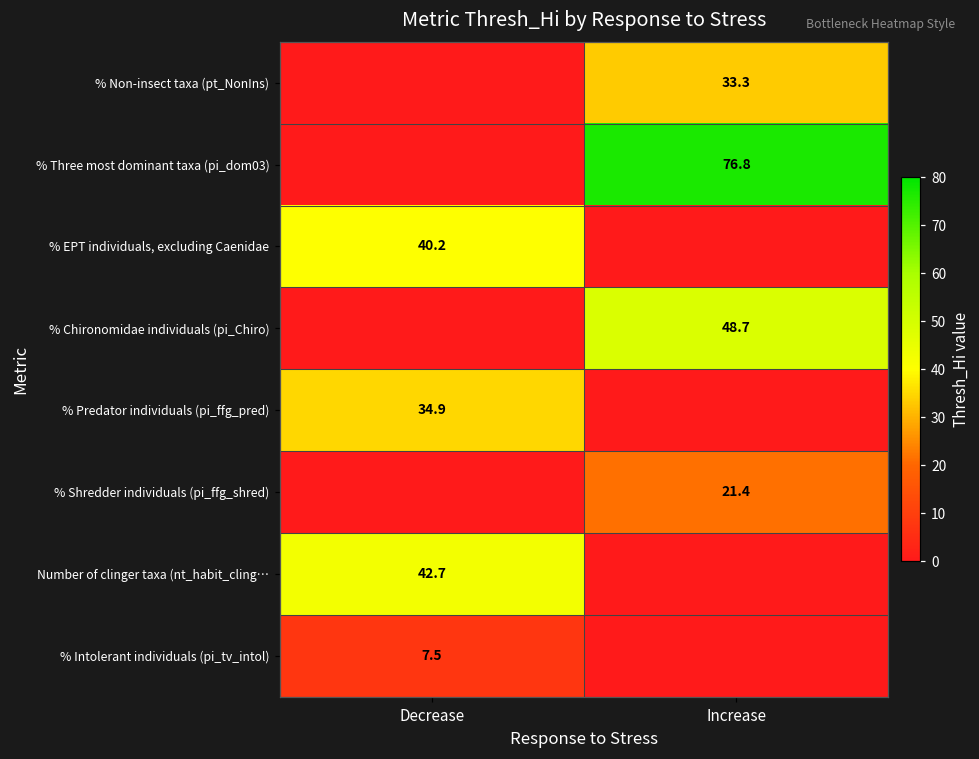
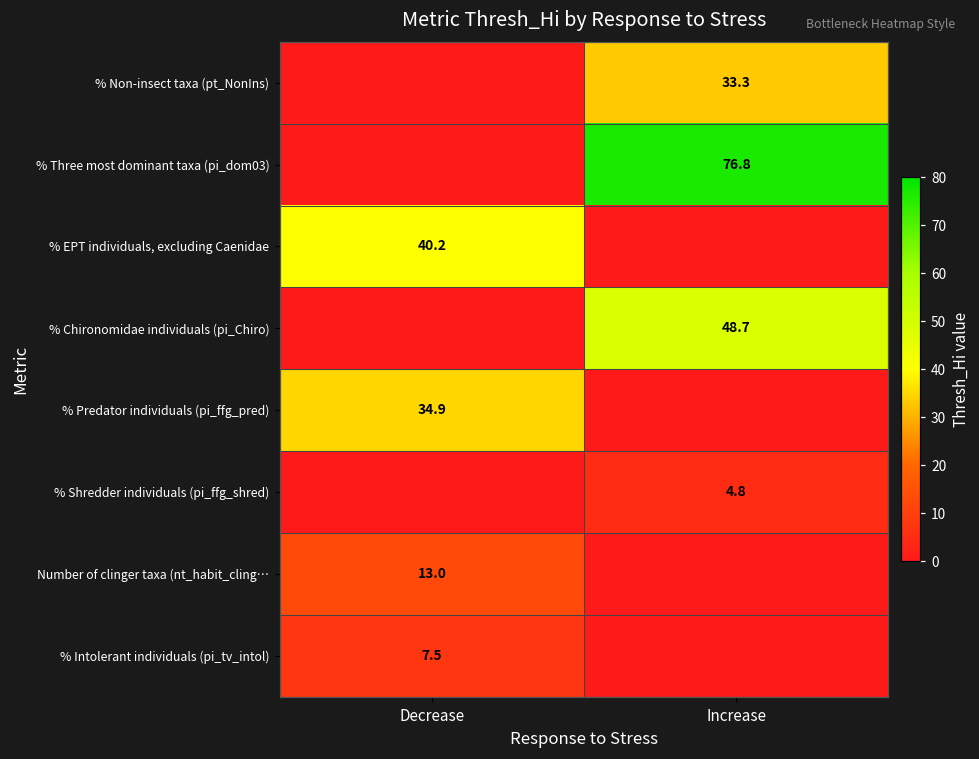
% Shredder individuals (pi_ffg_shred), Increase: 21.4 -> 4.8
Number of clinger taxa (nt_habit_cling…, Decrease: 42.7 -> 13.0
